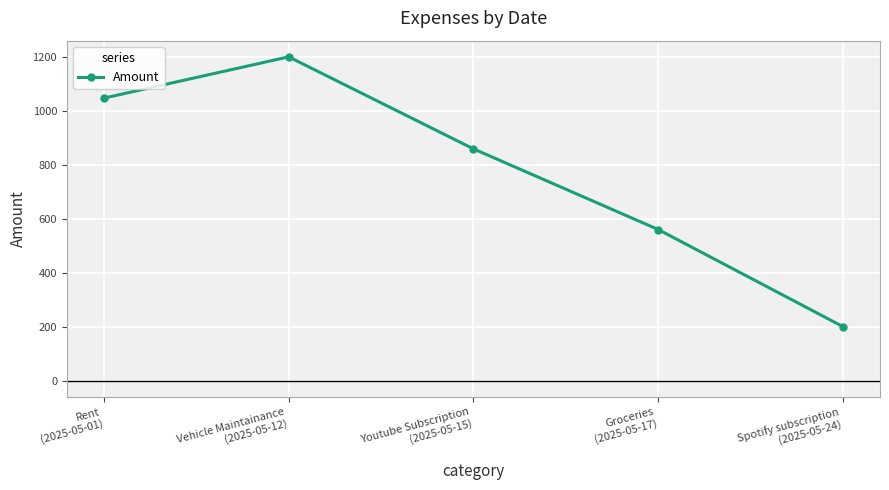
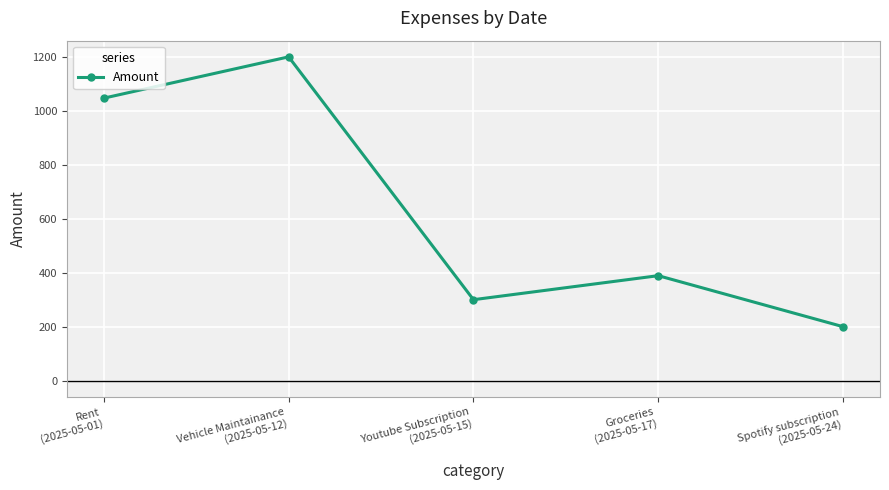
Youtube Subscription (2025-05-15): 860 -> 300
Groceries (2025-05-17): 560 -> 390
